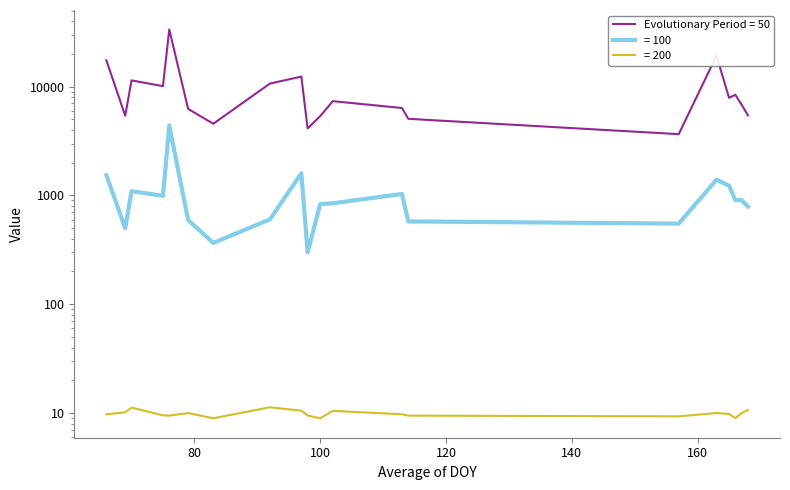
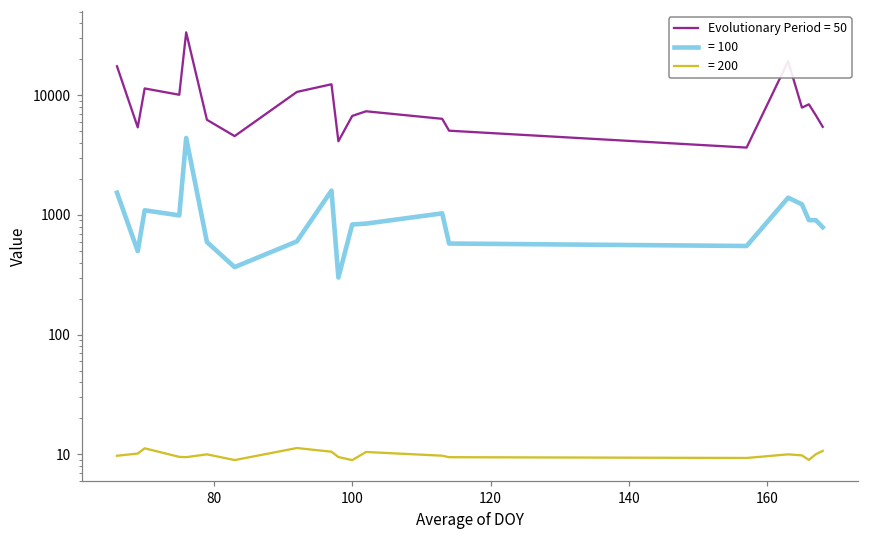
Evolutionary Period = 50, 100: 5000 -> 7000
